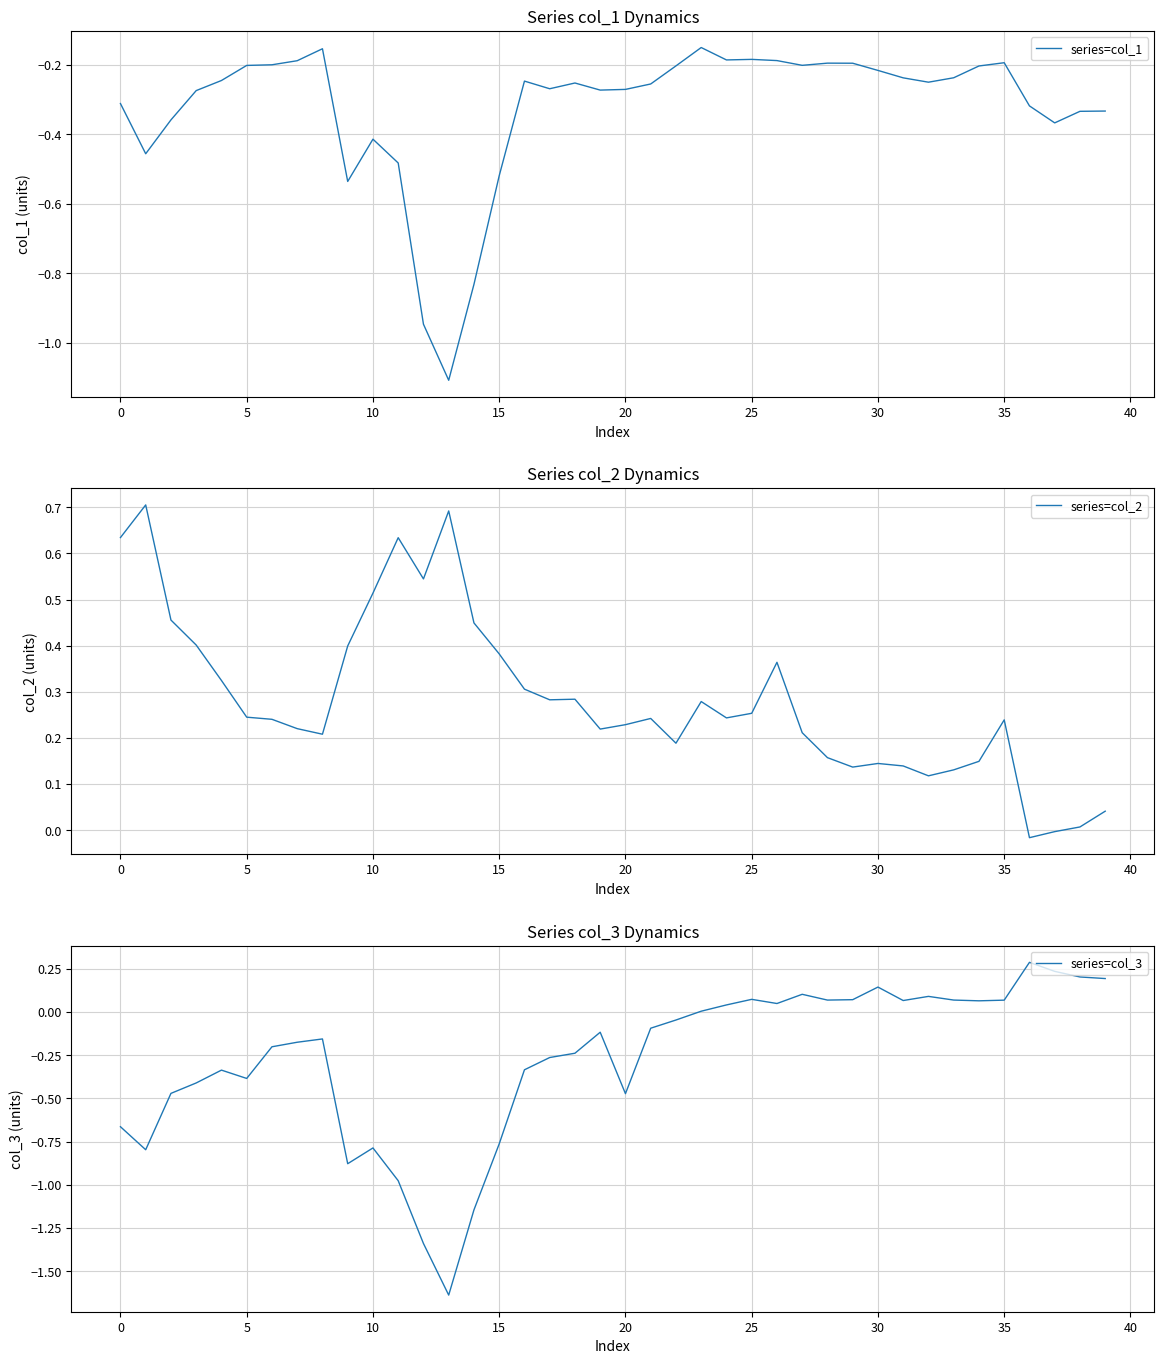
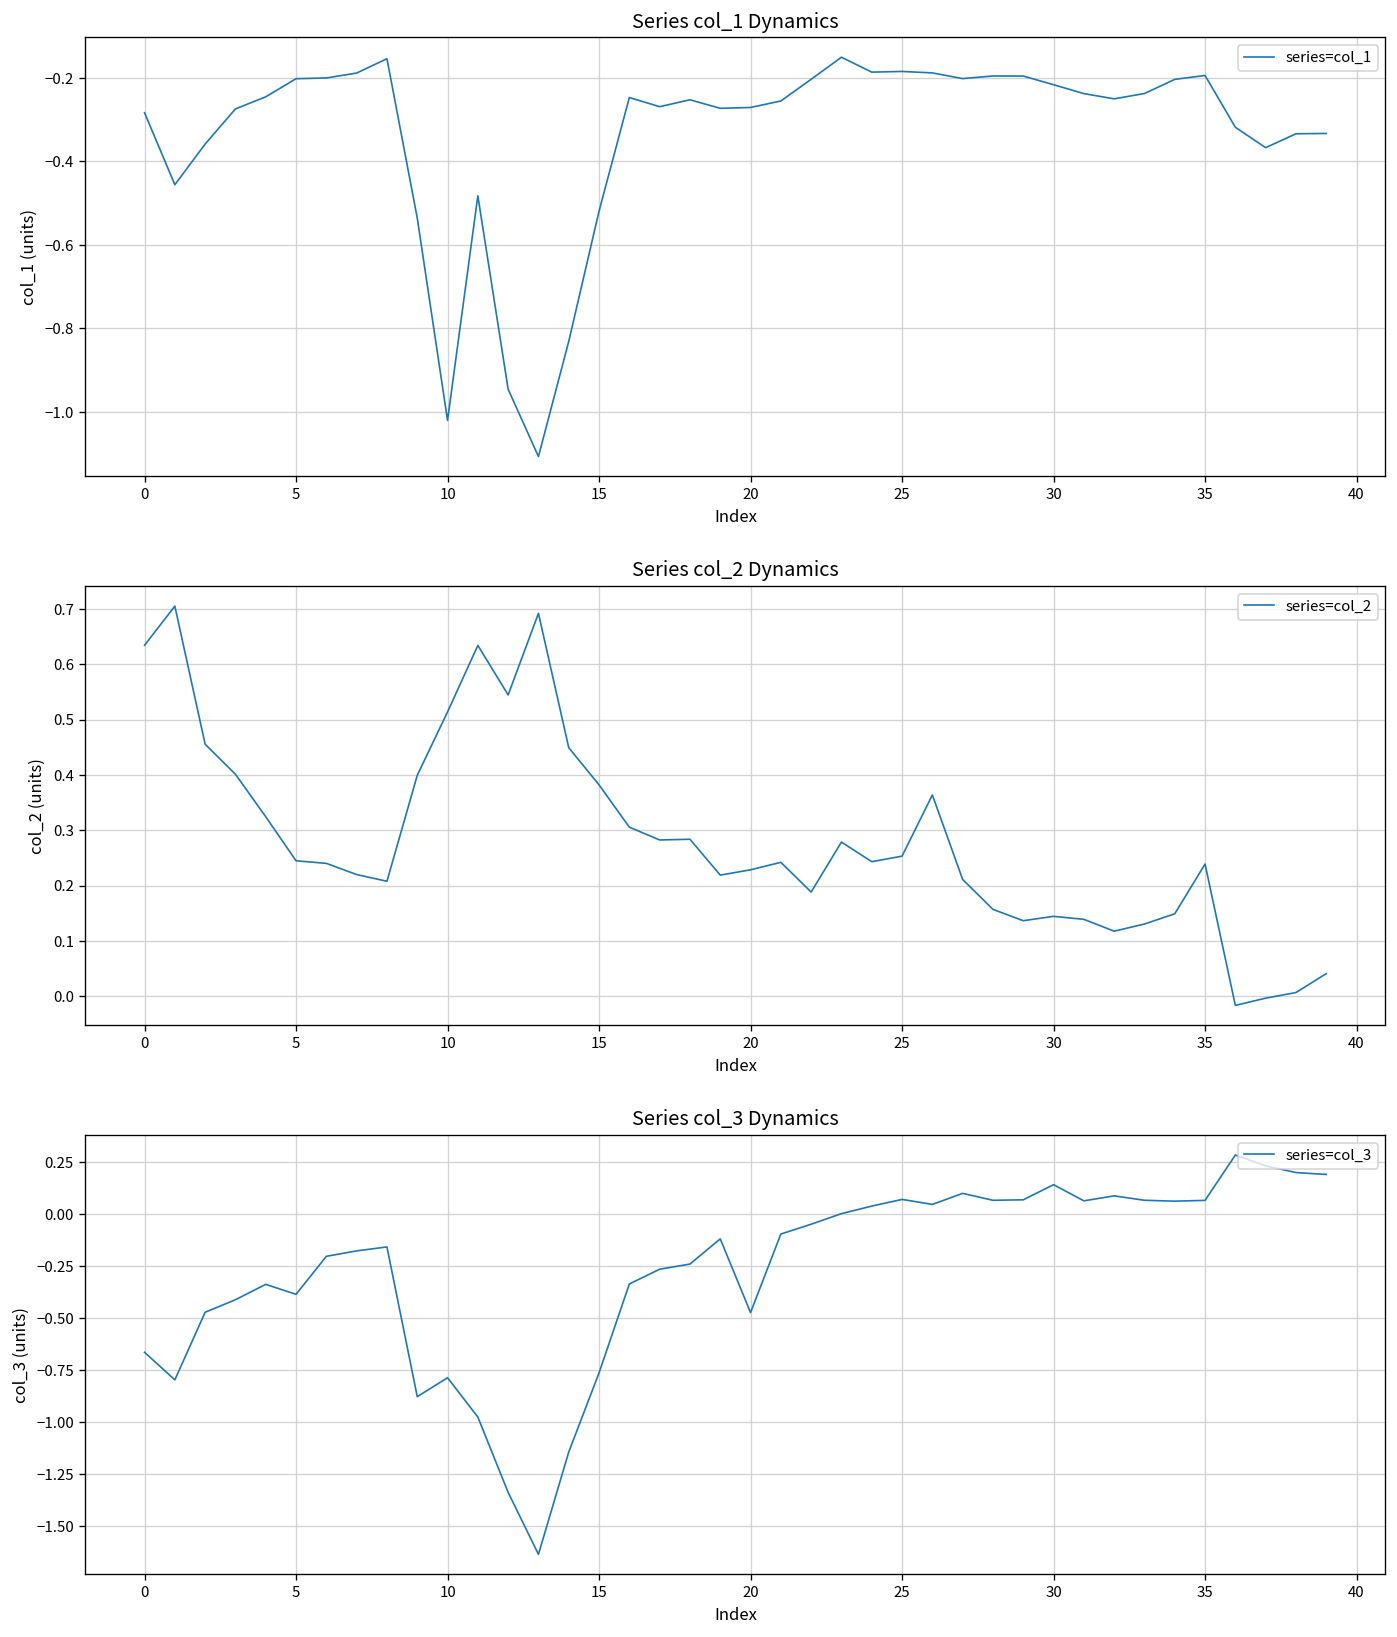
Series col_1 Dynamics, 0: -0.31 -> -0.28
Series col_1 Dynamics, 10: -0.41 -> -1.02
